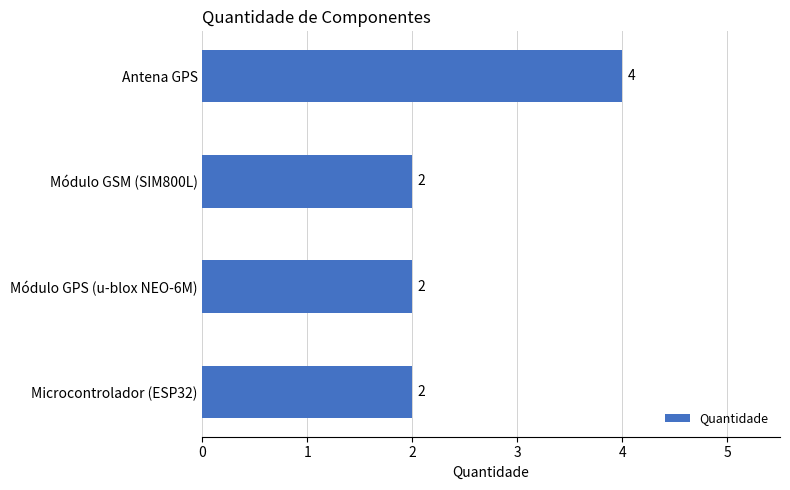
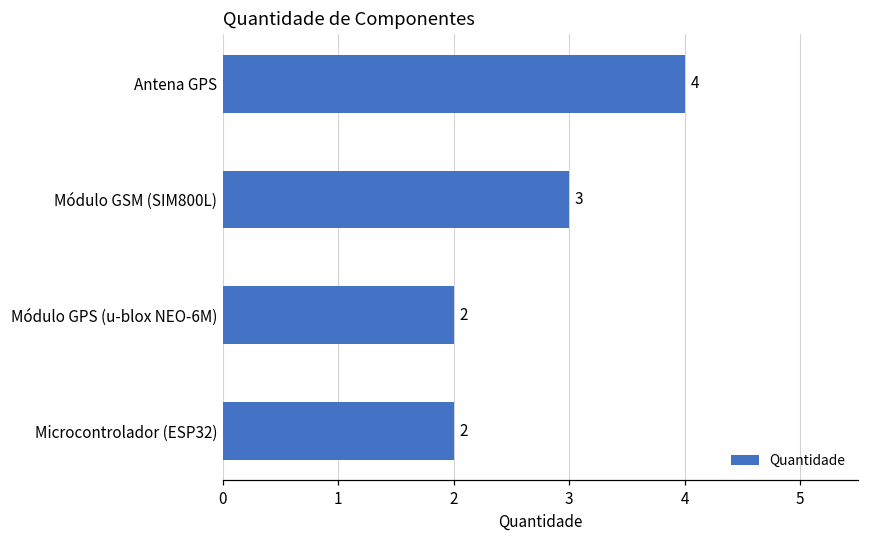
Módulo GSM (SIM800L): 2 -> 3
